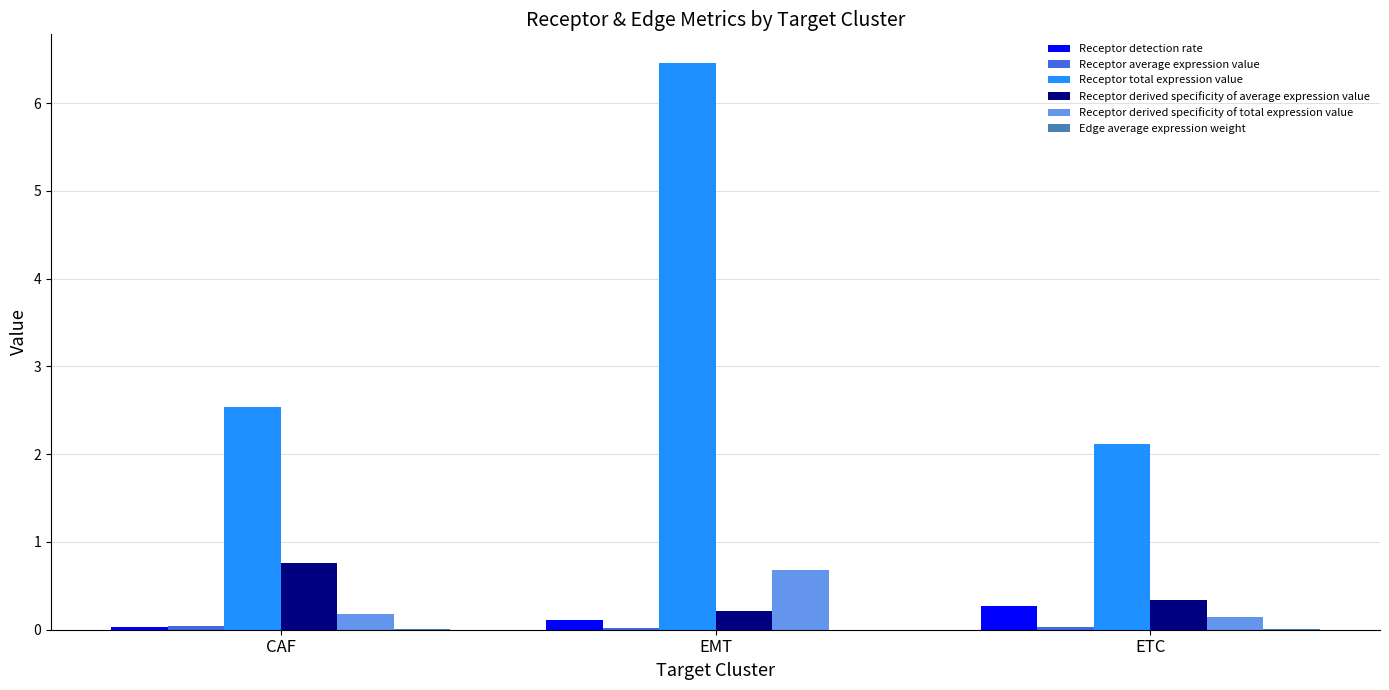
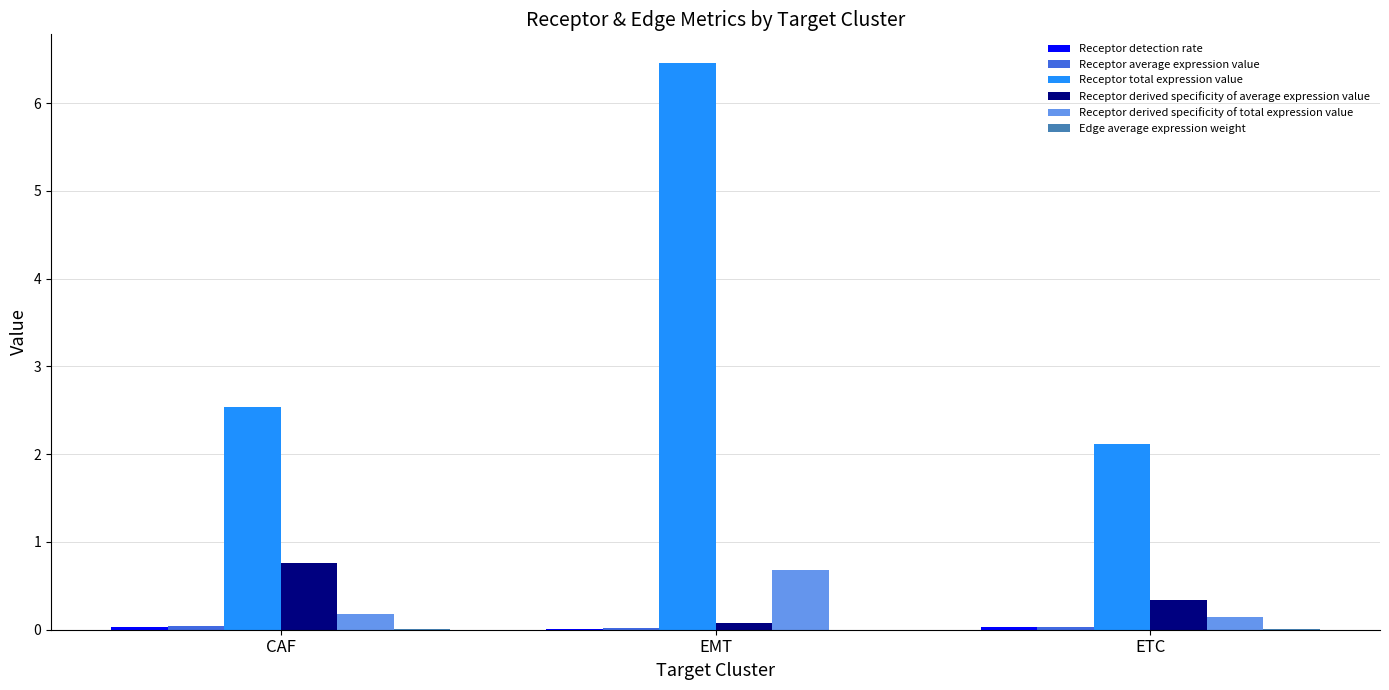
Receptor detection rate, EMT: 0.1 -> 0.0
Receptor derived specificity of average expression value, EMT: 0.2 -> 0.1
Receptor detection rate, ETC: 0.3 -> 0.0
